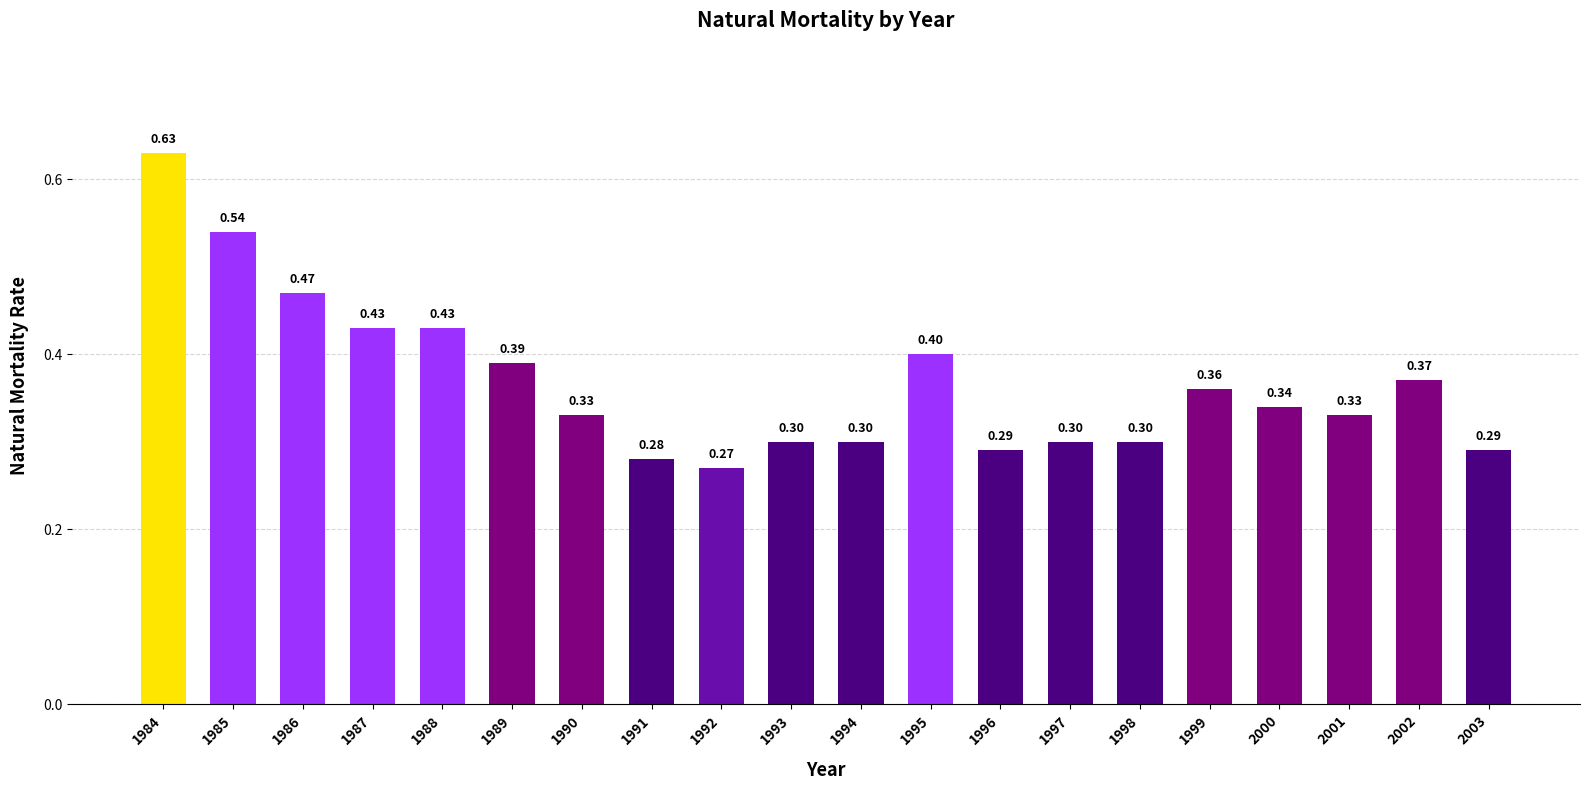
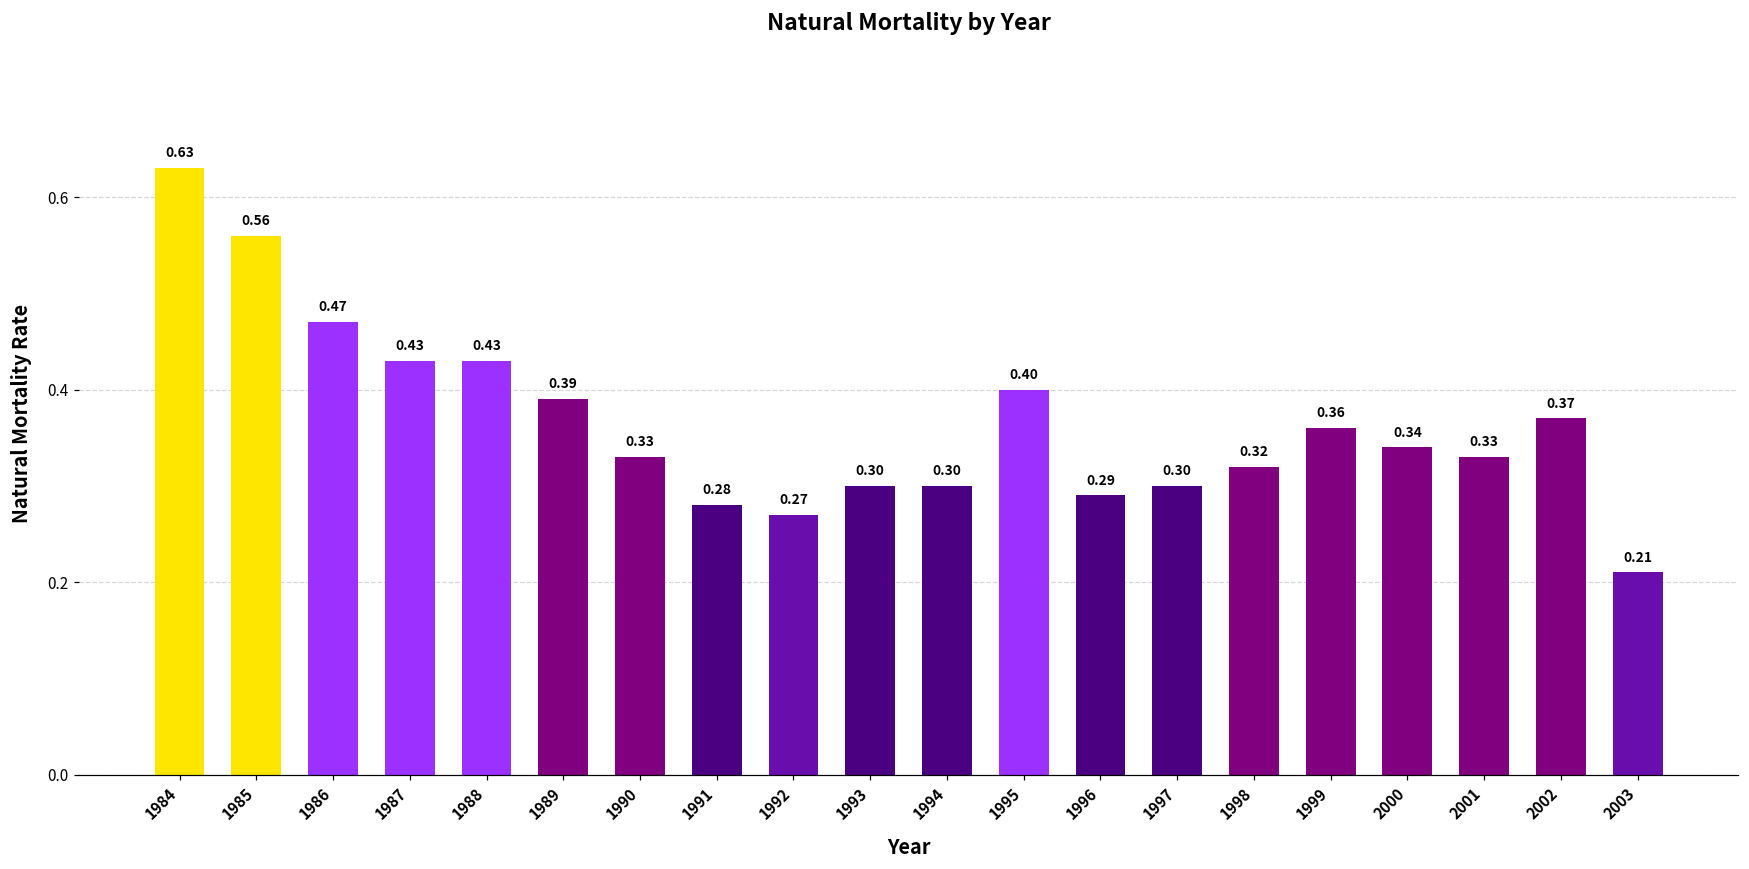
1985: 0.54 -> 0.56
1998: 0.30 -> 0.32
2003: 0.29 -> 0.21
